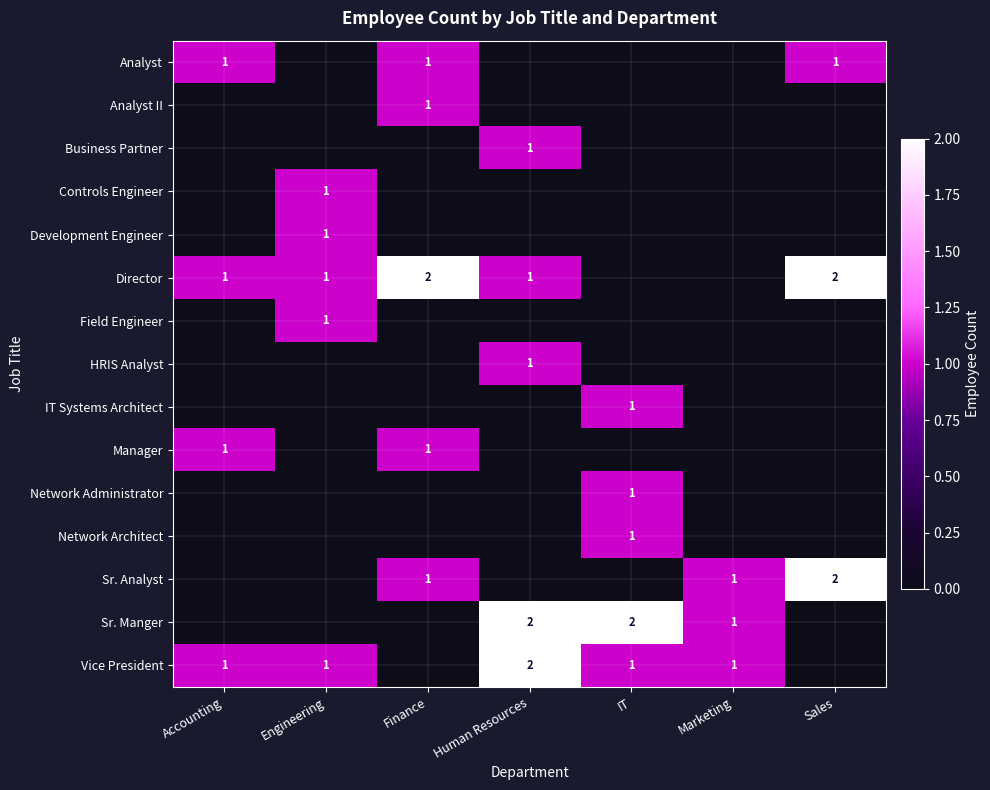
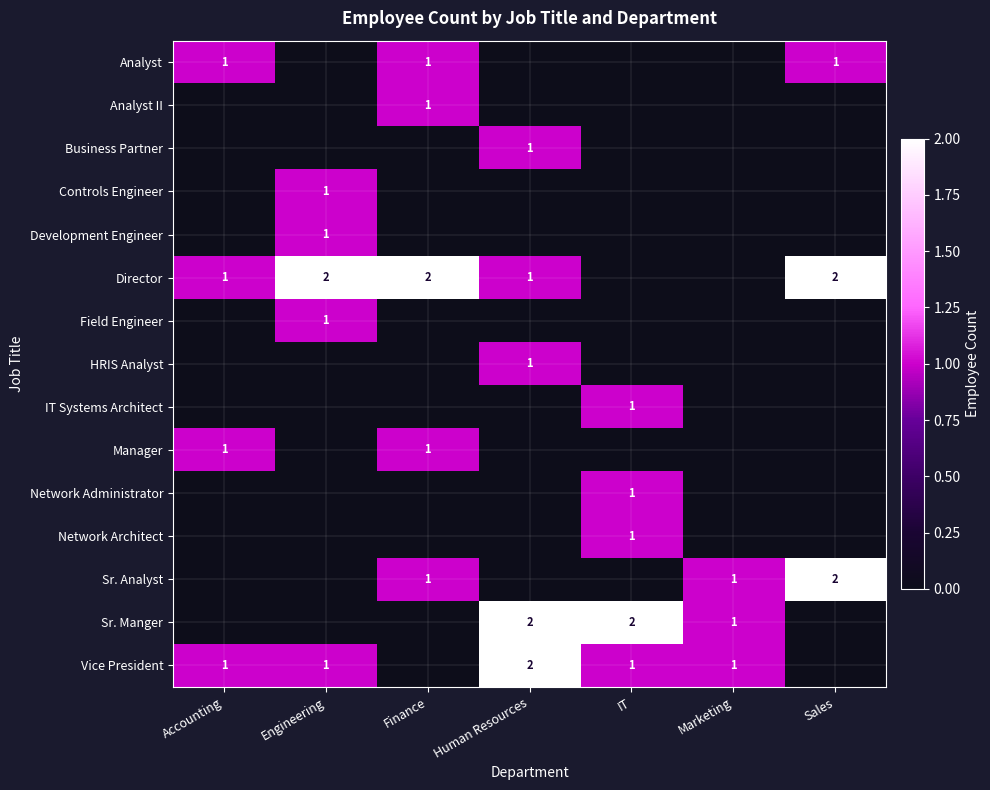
Director, Engineering: 1 -> 2
